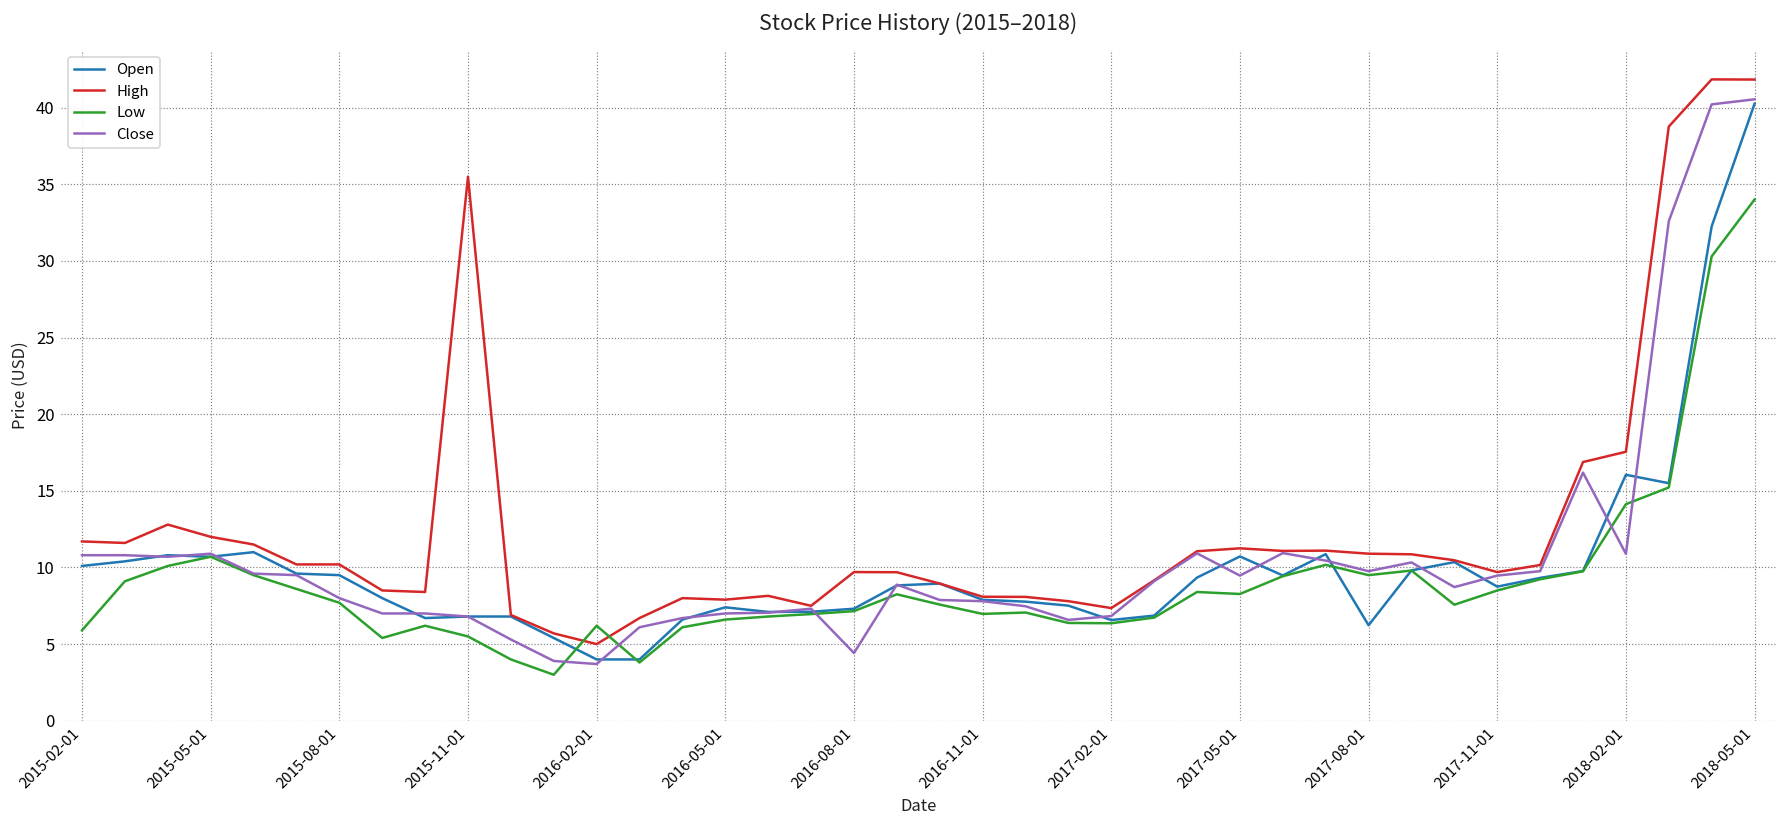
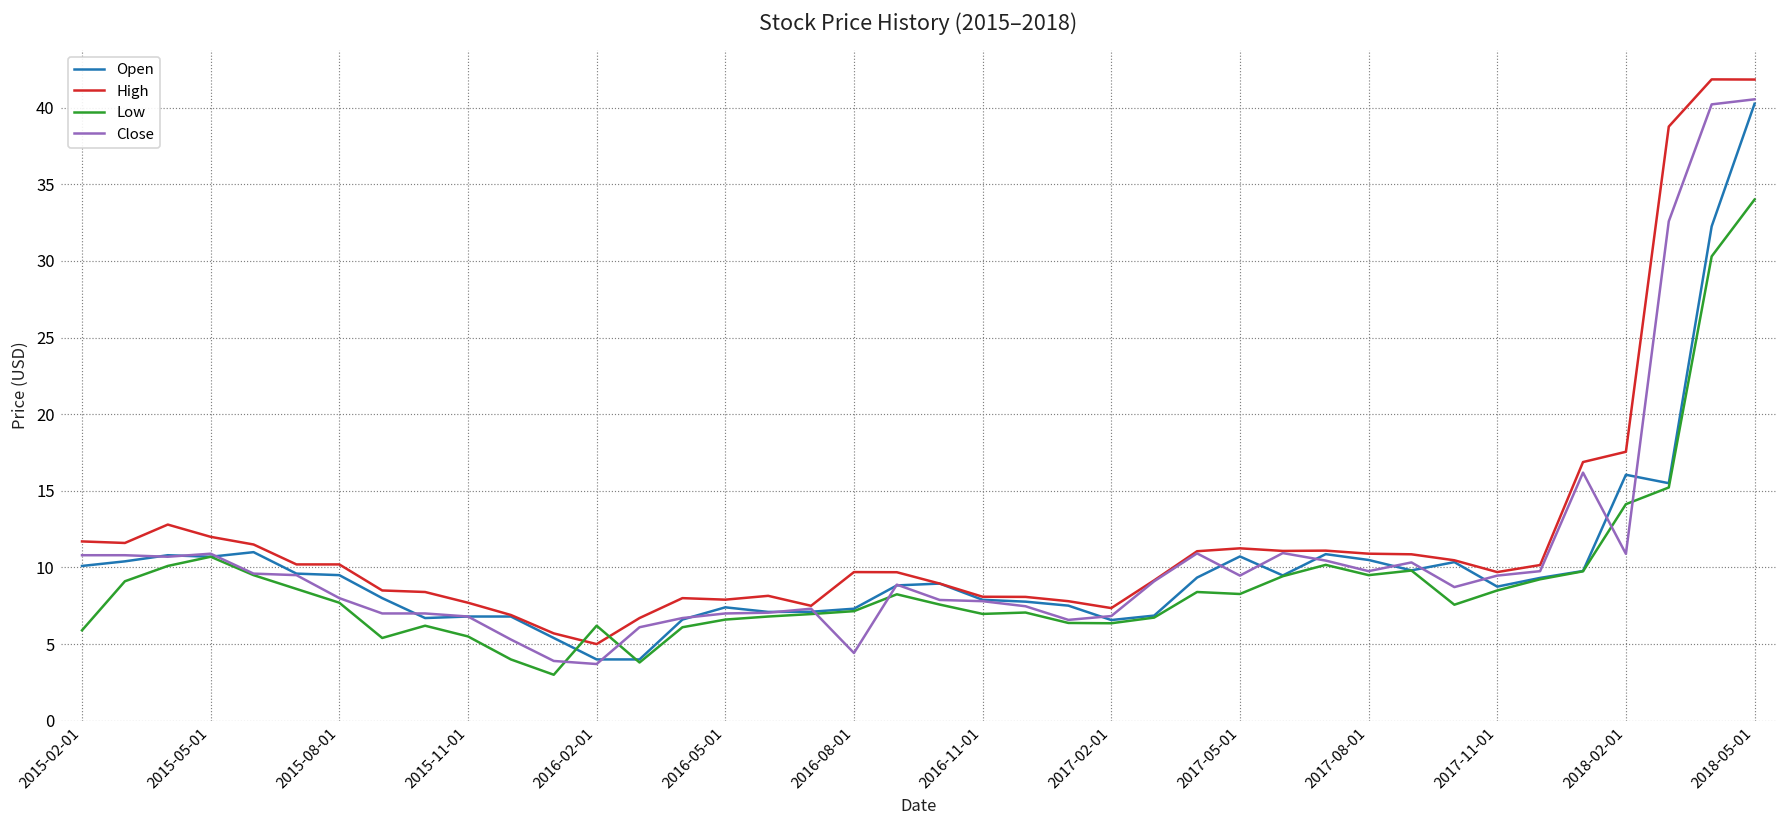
High, 2015-11-01: 35.5 -> 7.7
Open, 2017-08-01: 6.2 -> 10.5
